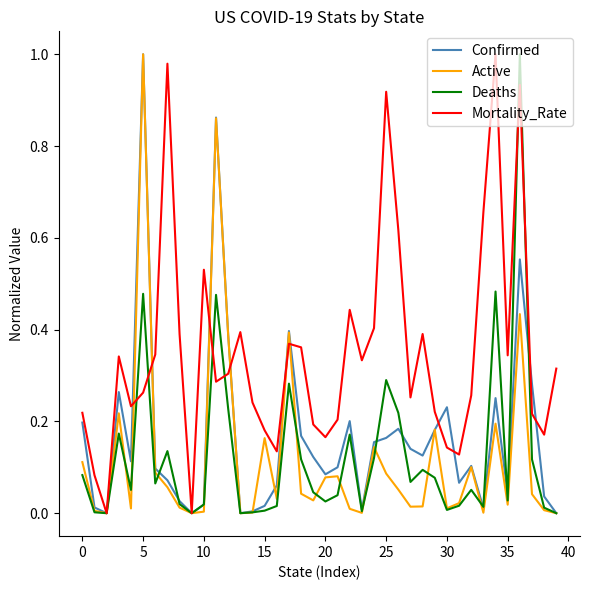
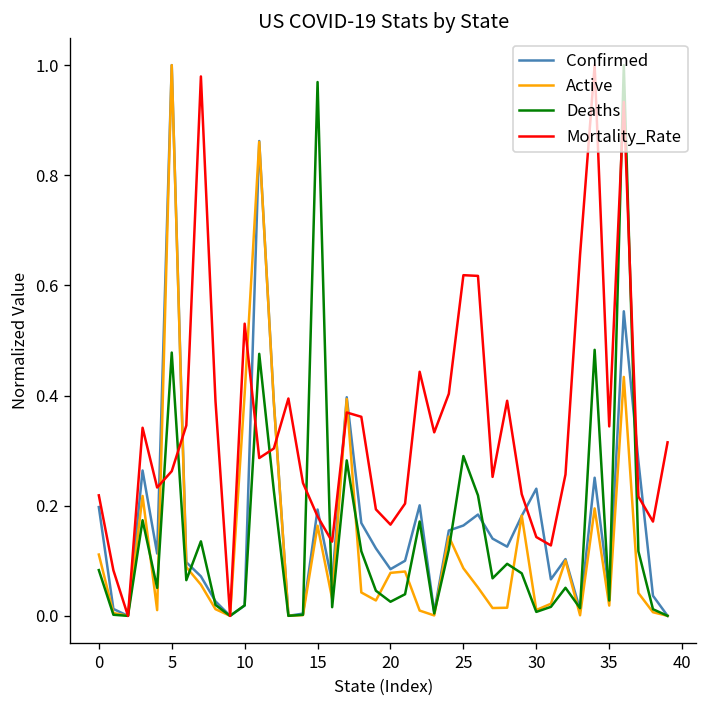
Active, 10: 0.00 -> 0.40
Confirmed, 15: 0.02 -> 0.19
Deaths, 15: 0.01 -> 0.97
Mortality_Rate, 25: 0.92 -> 0.62
